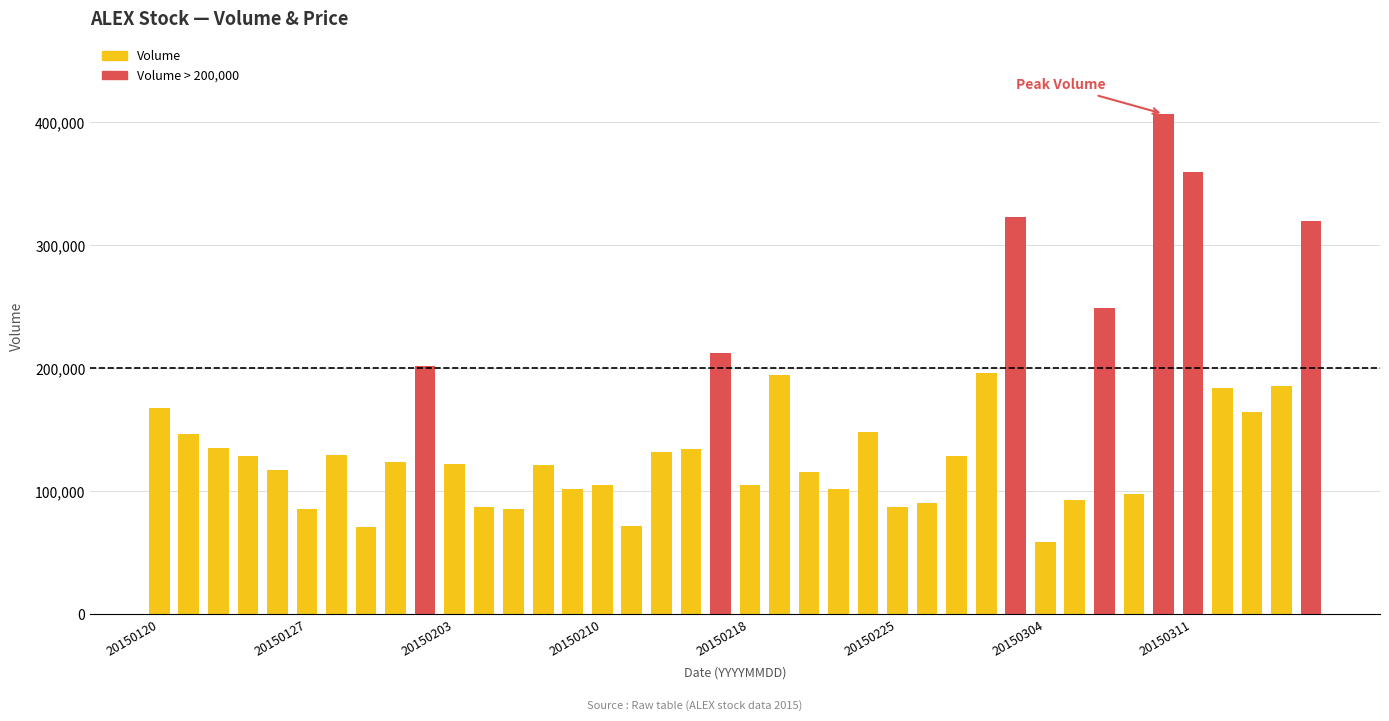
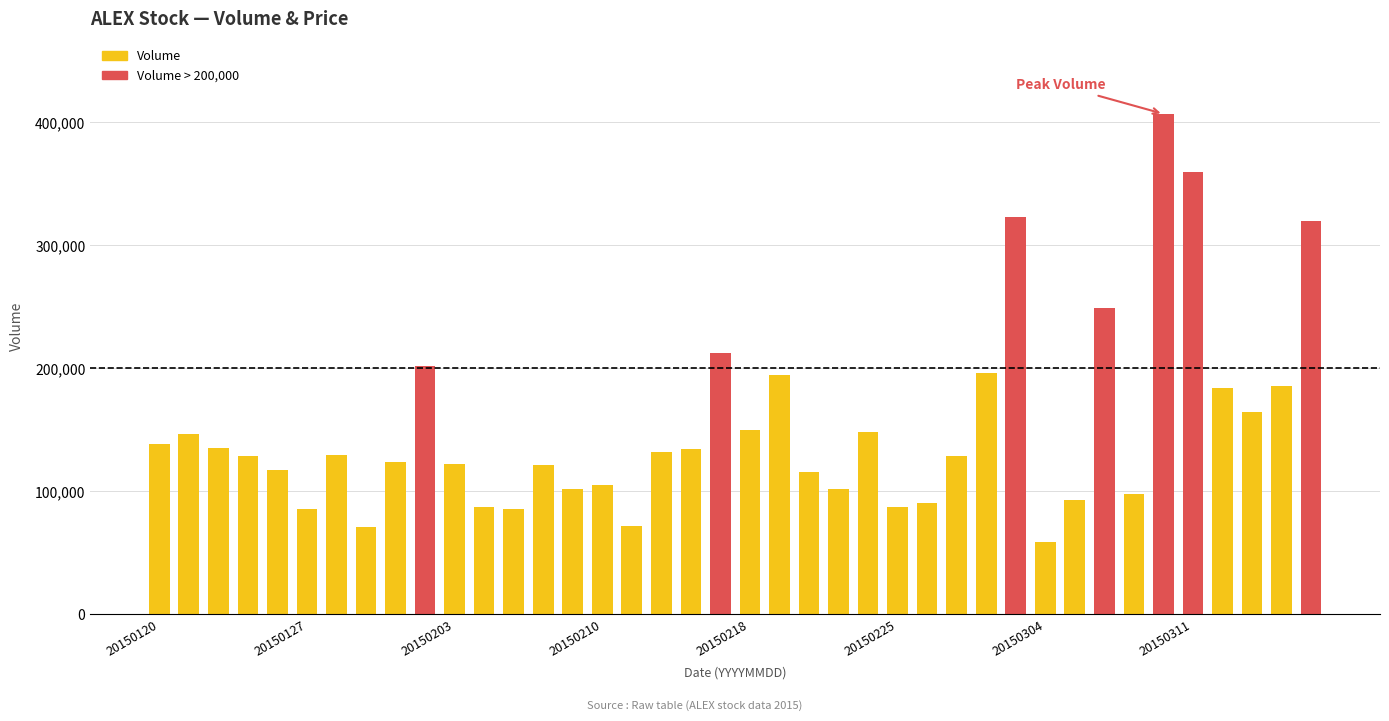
20150120: 168,000 -> 139,000
20150218: 105,000 -> 150,000
